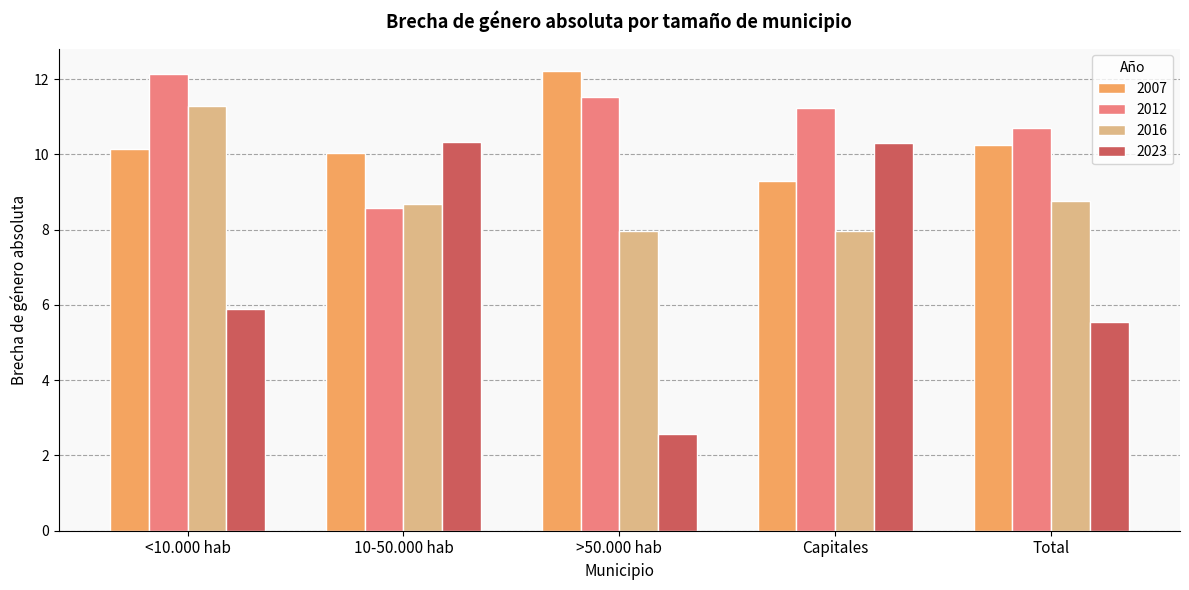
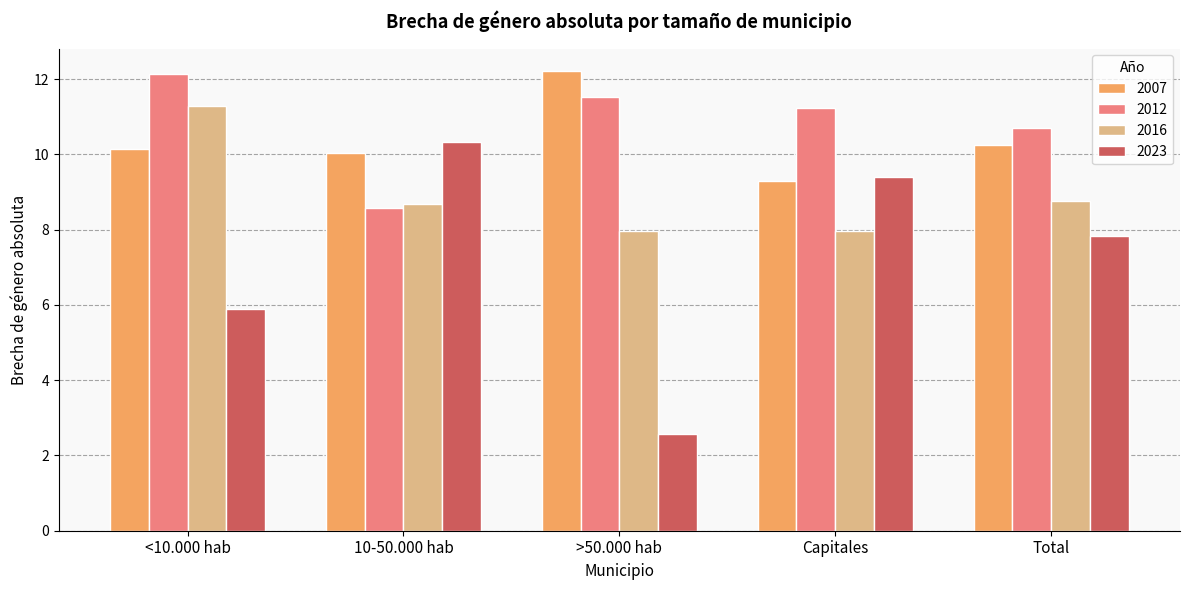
2023, Capitales: 10.3 -> 9.4
2023, Total: 5.5 -> 7.8
